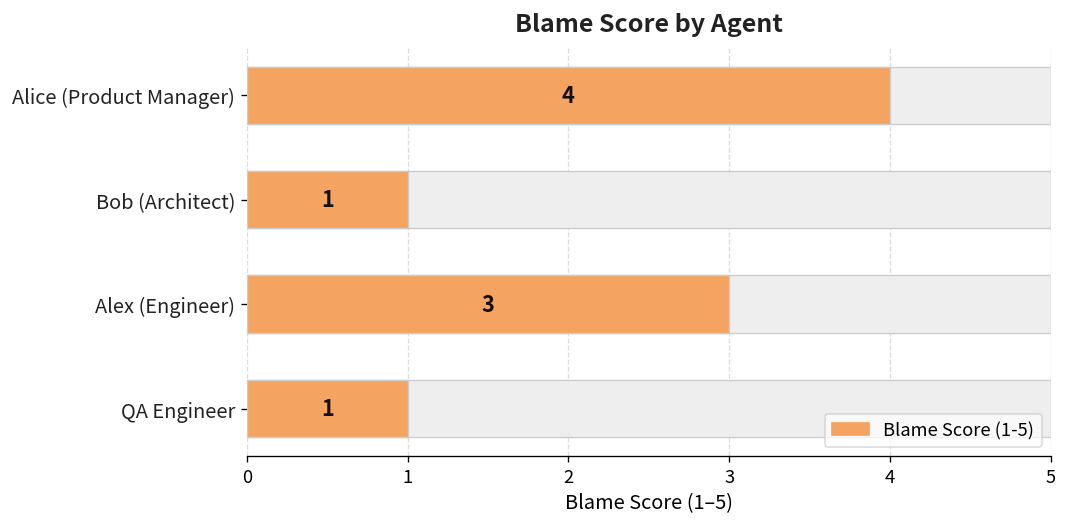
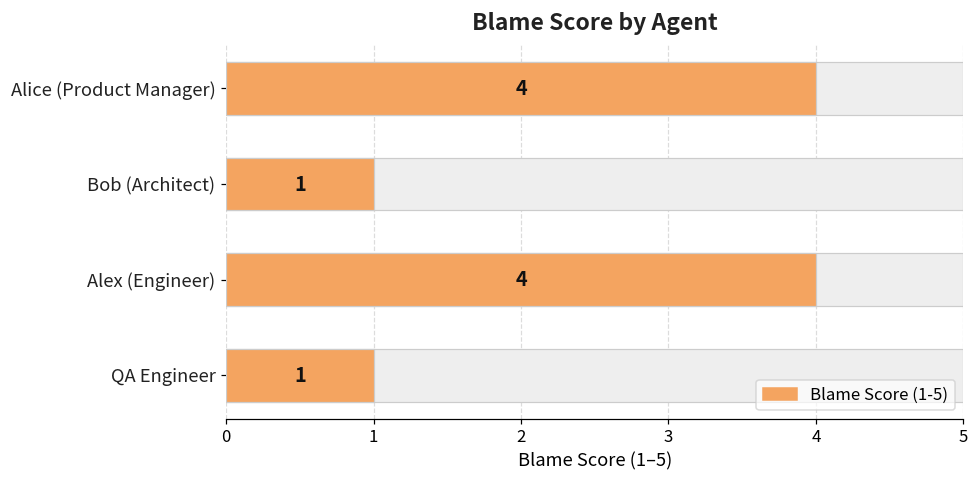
Blame Score (1-5), Alex (Engineer): 3 -> 4
